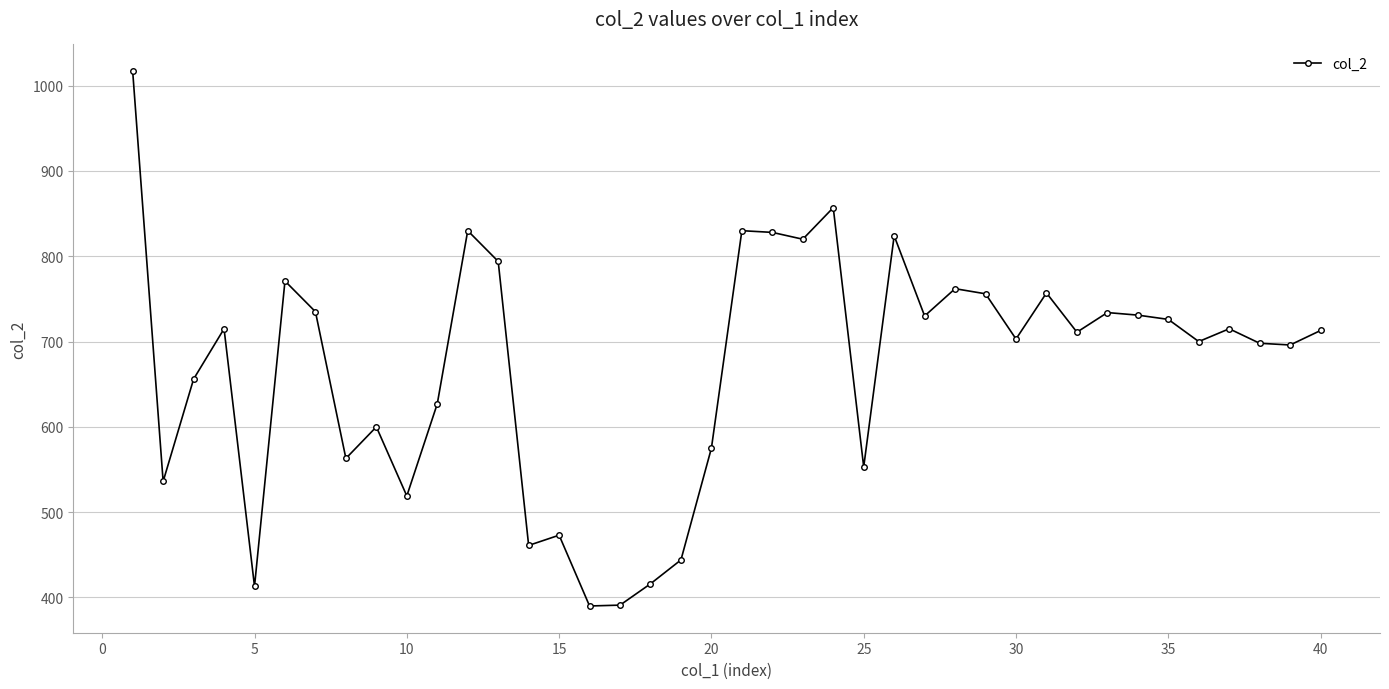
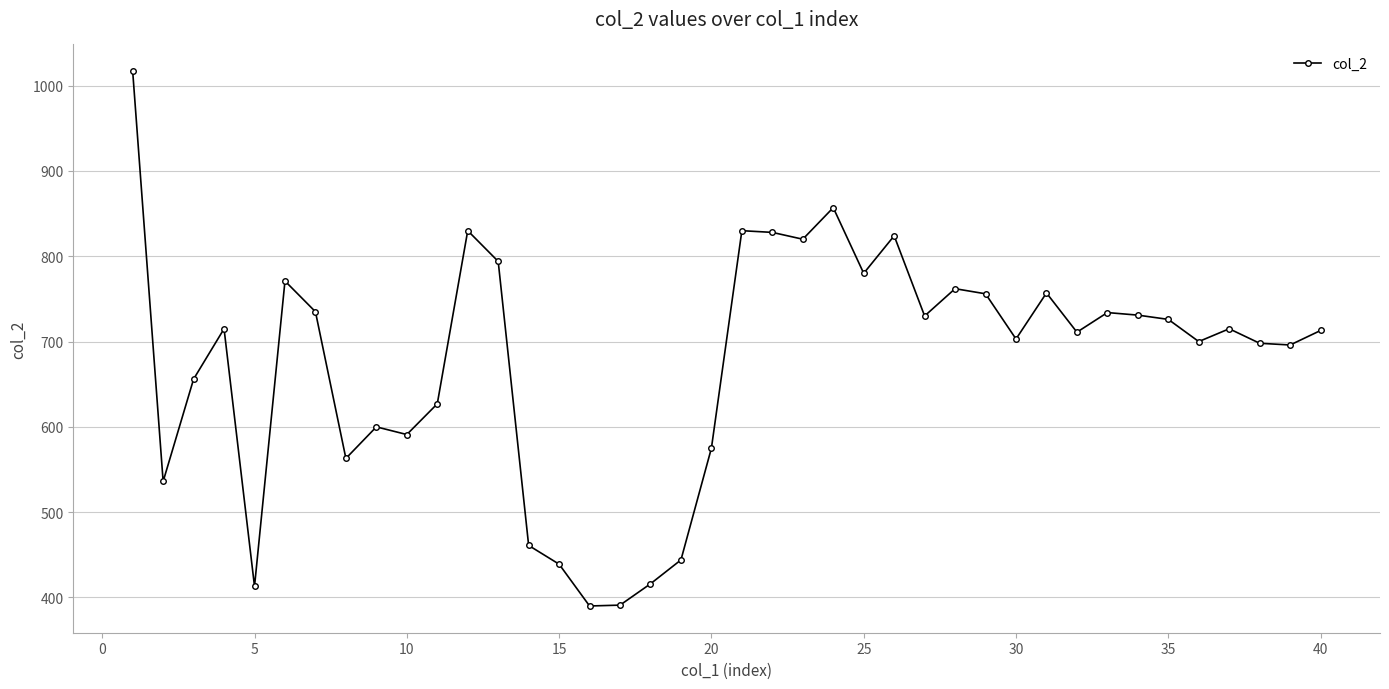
10: 520 -> 590
15: 470 -> 440
25: 550 -> 780
